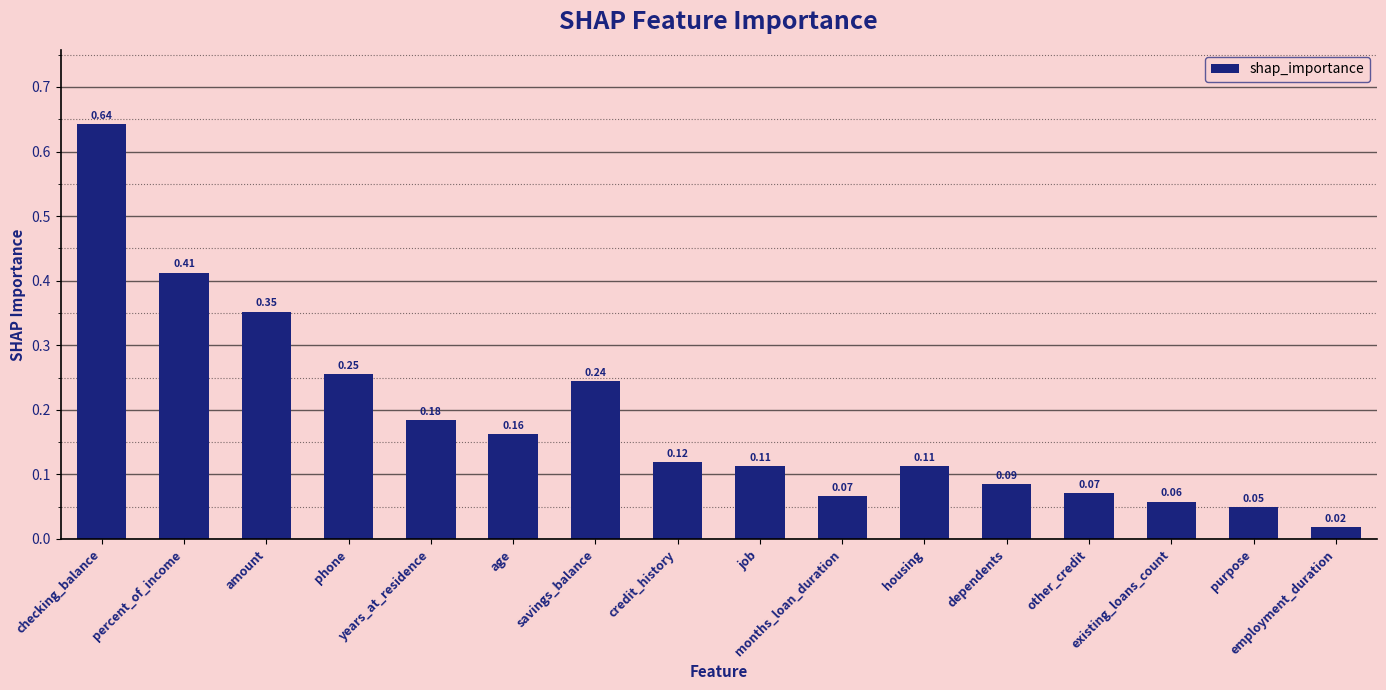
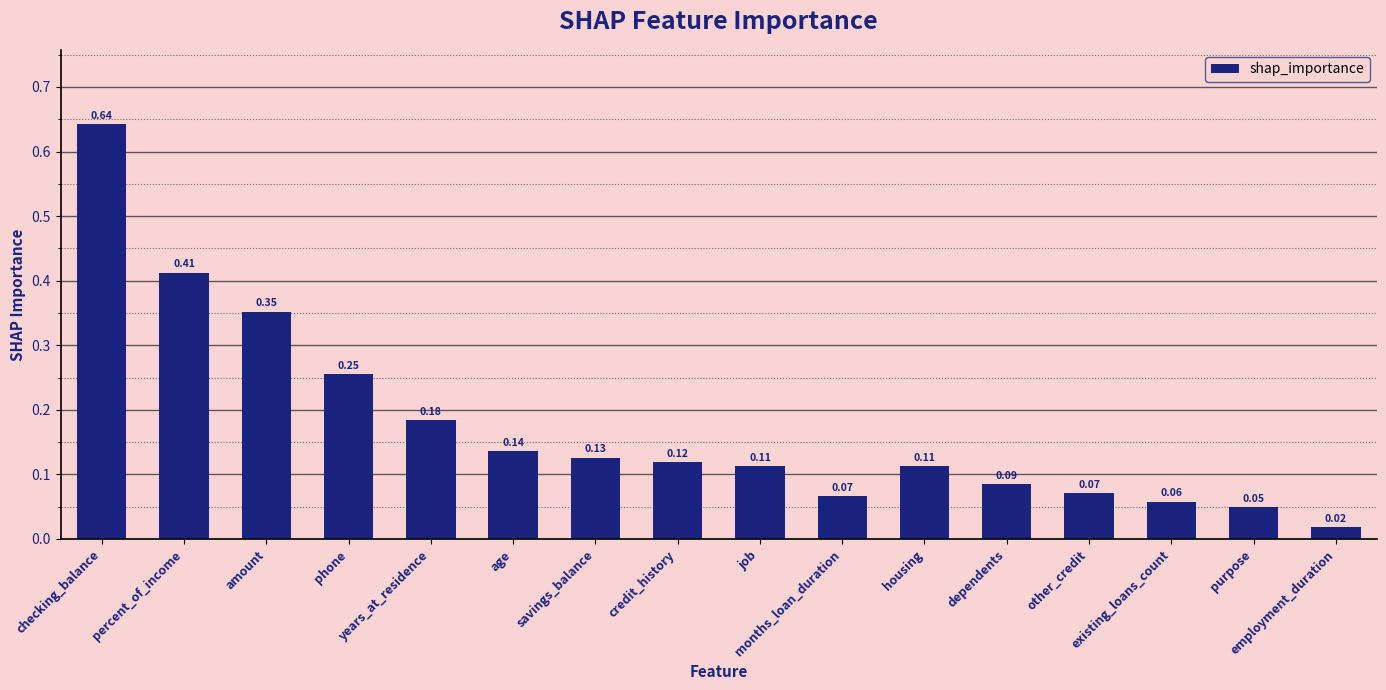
age: 0.16 -> 0.14
savings_balance: 0.24 -> 0.13
